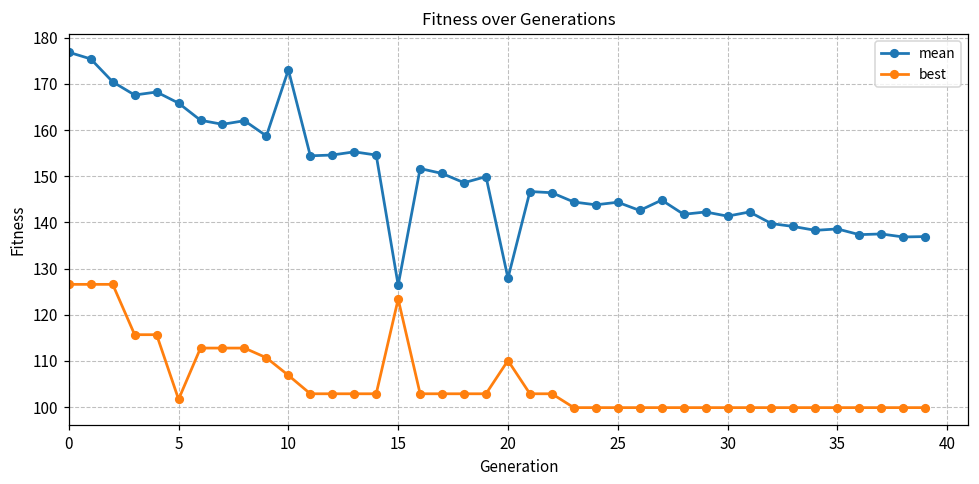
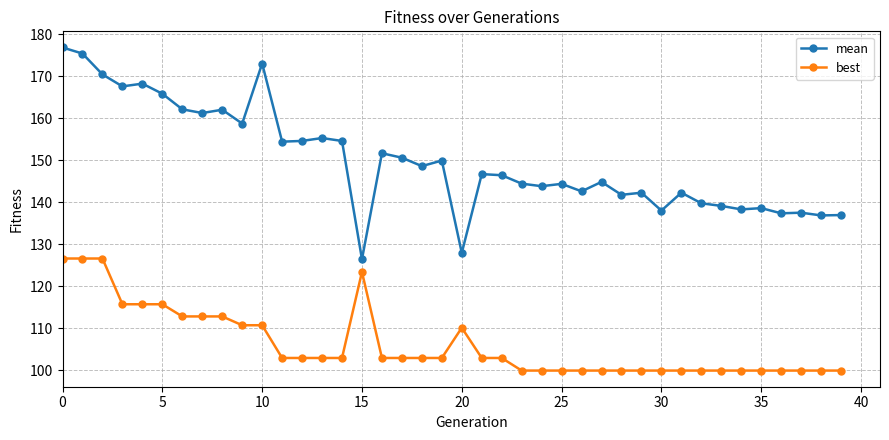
best, 5: 102 -> 116
best, 10: 107 -> 111
mean, 30: 141 -> 138
